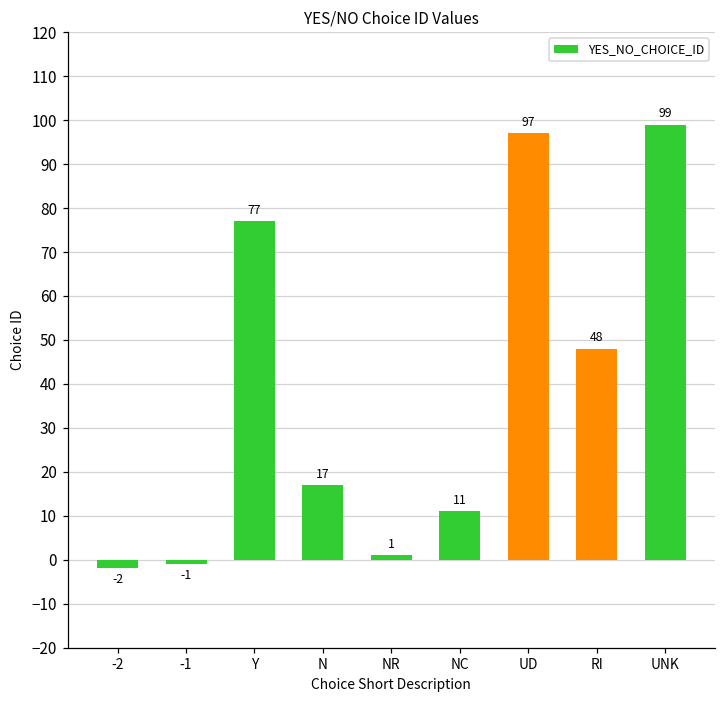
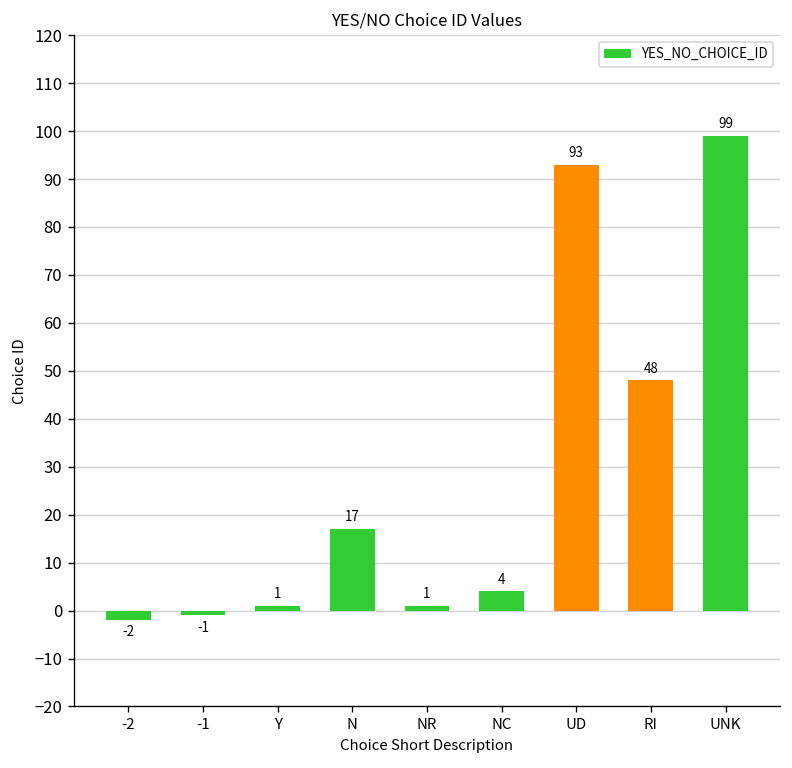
Y: 77 -> 1
NC: 11 -> 4
UD: 97 -> 93
